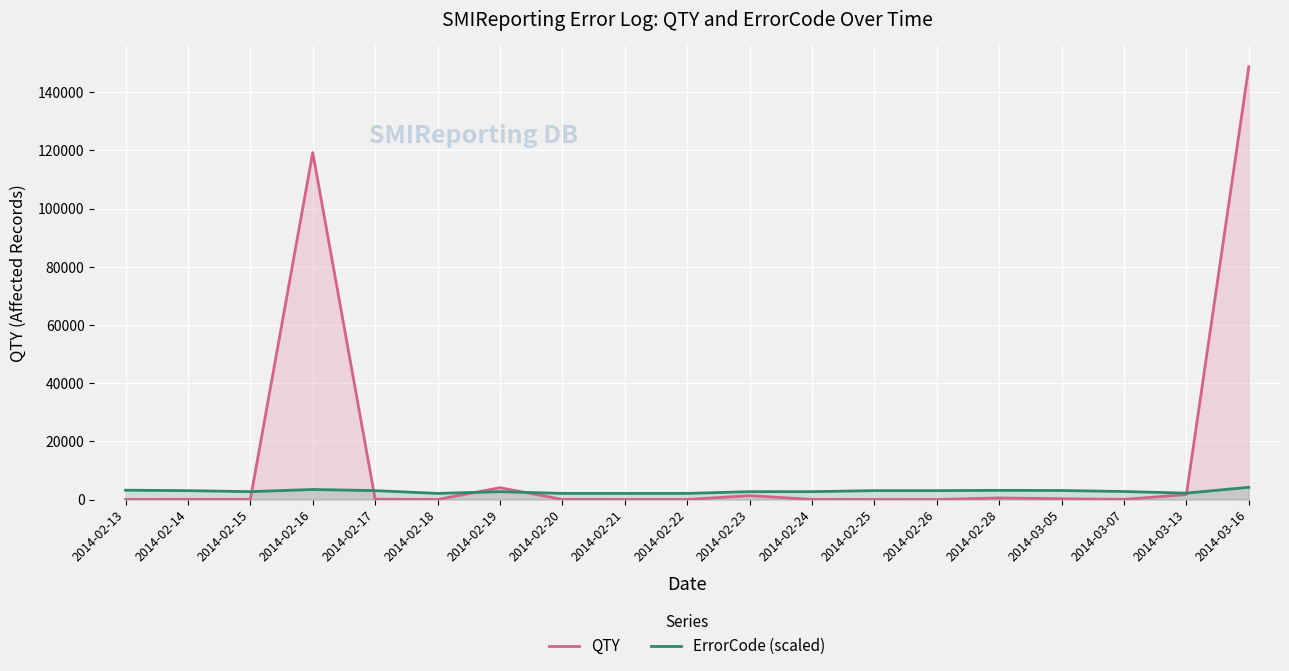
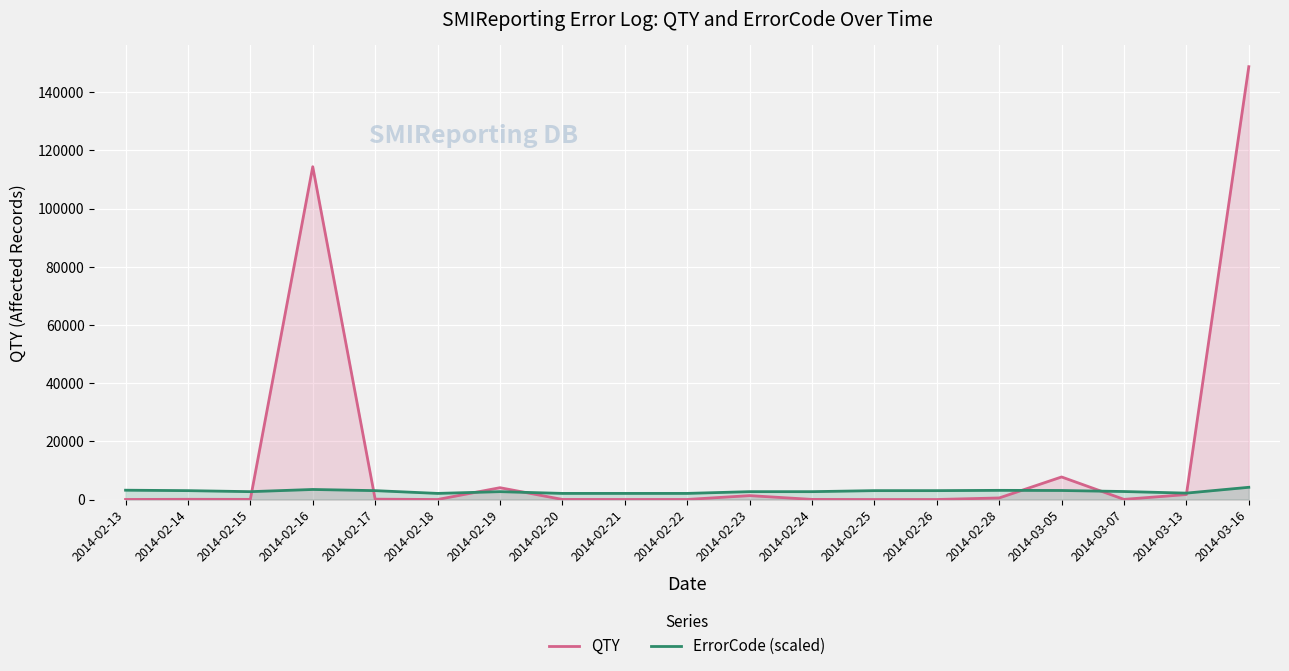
QTY, 2014-02-16: 119000 -> 114000
QTY, 2014-03-05: 0 -> 8000
